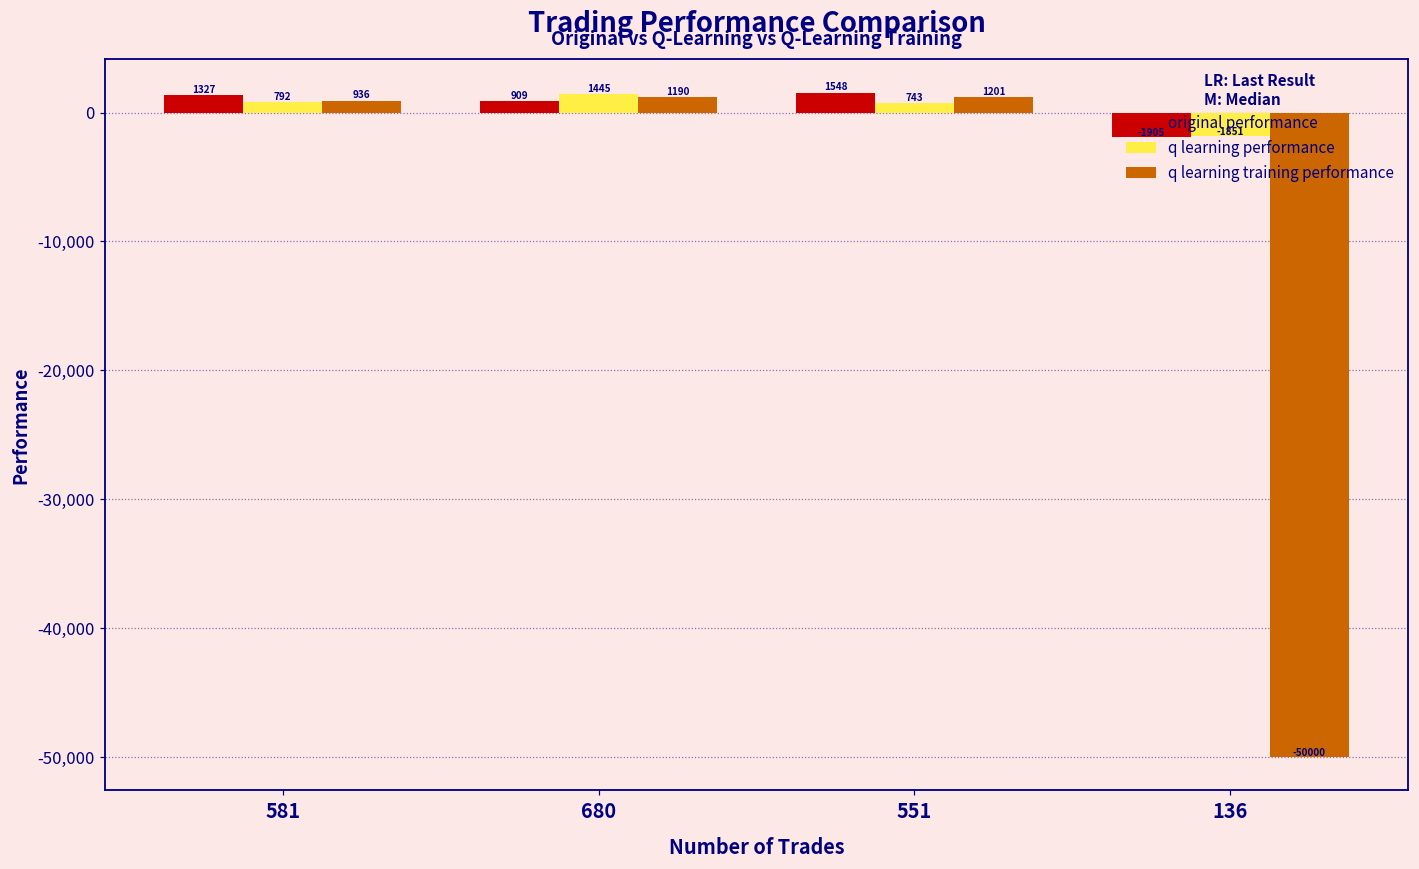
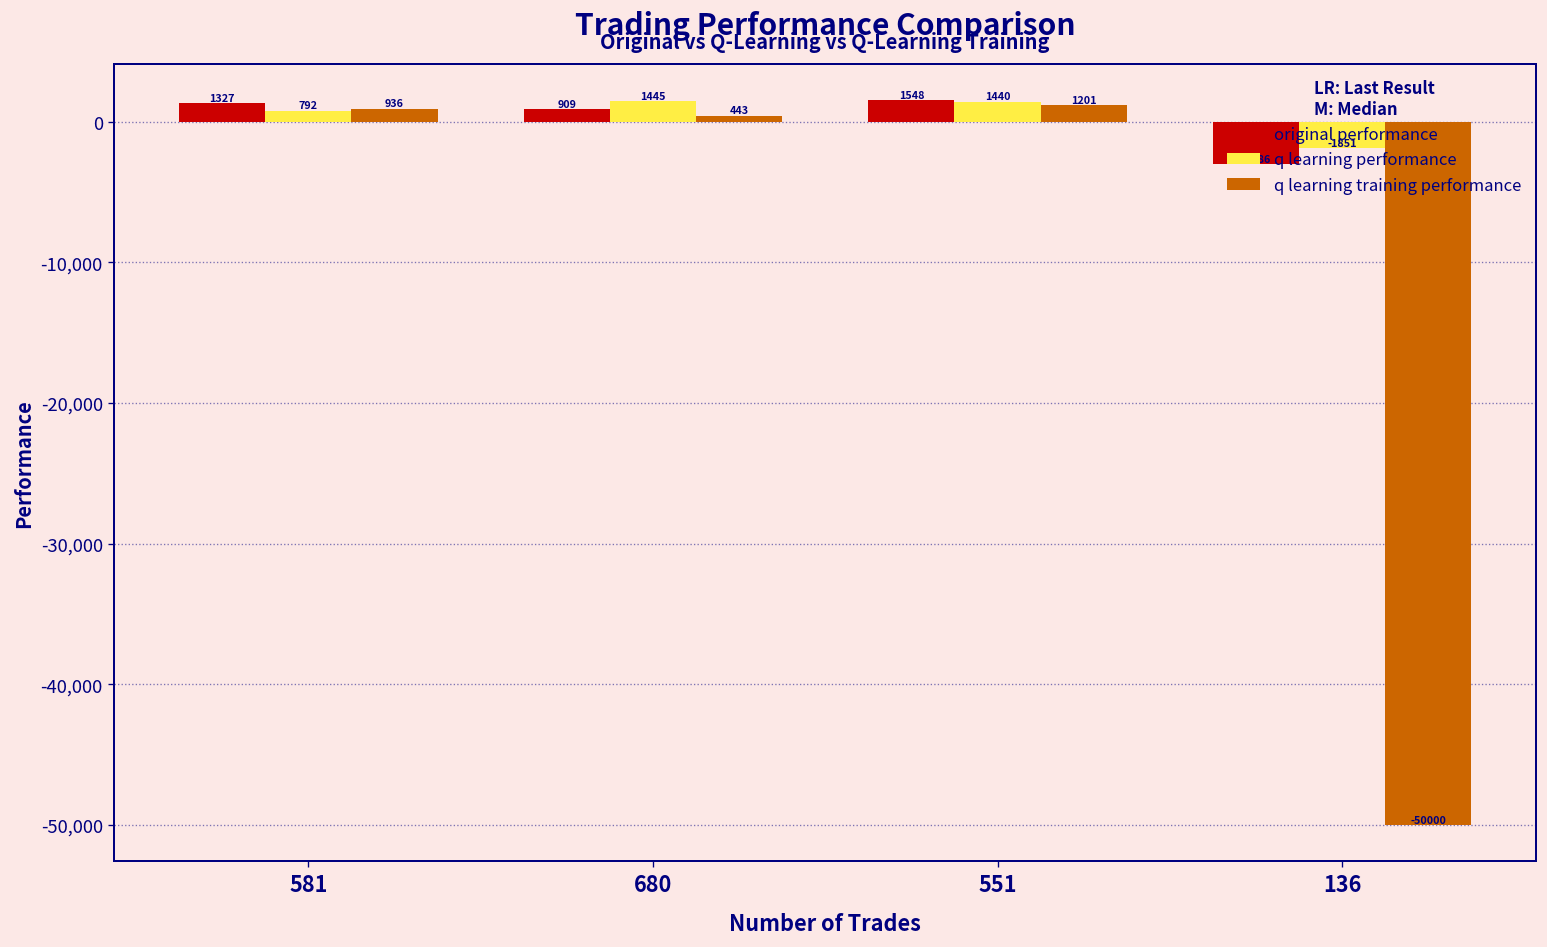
q learning training performance, 680: 1190 -> 443
q learning performance, 551: 743 -> 1440
original performance, 136: -1905 -> -2986
